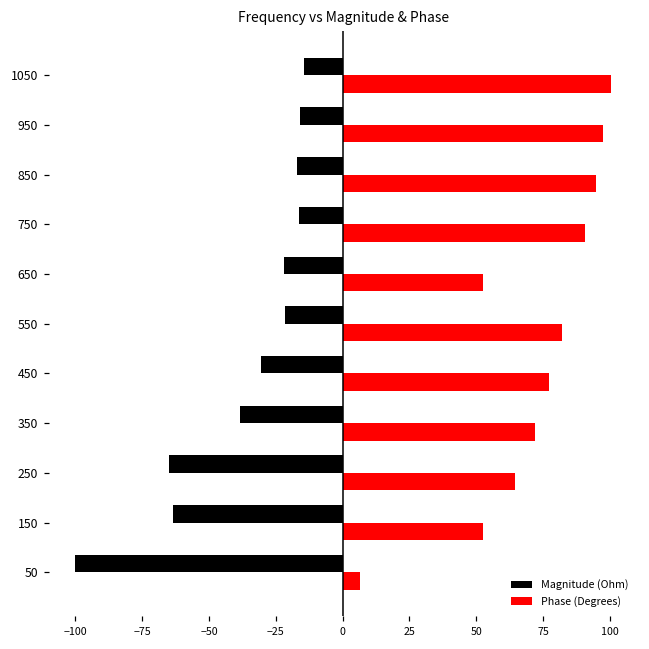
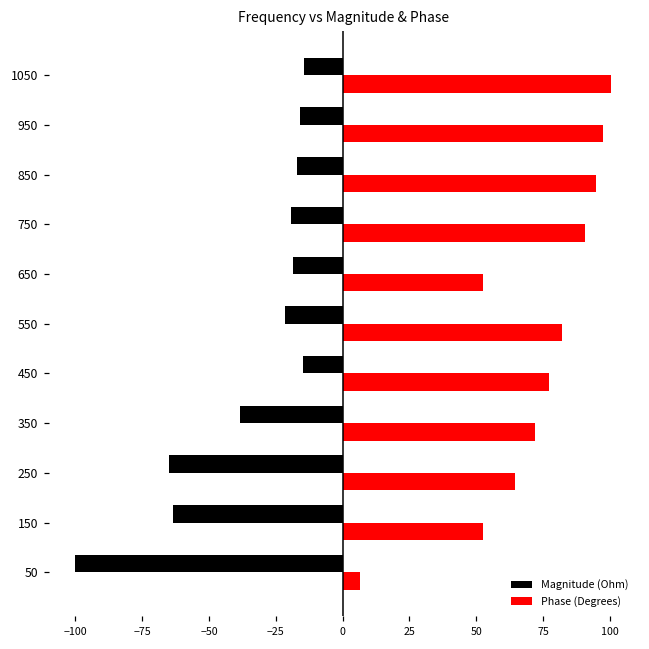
Magnitude (Ohm), 750: -16 -> -19
Magnitude (Ohm), 650: -22 -> -19
Magnitude (Ohm), 450: -31 -> -15
